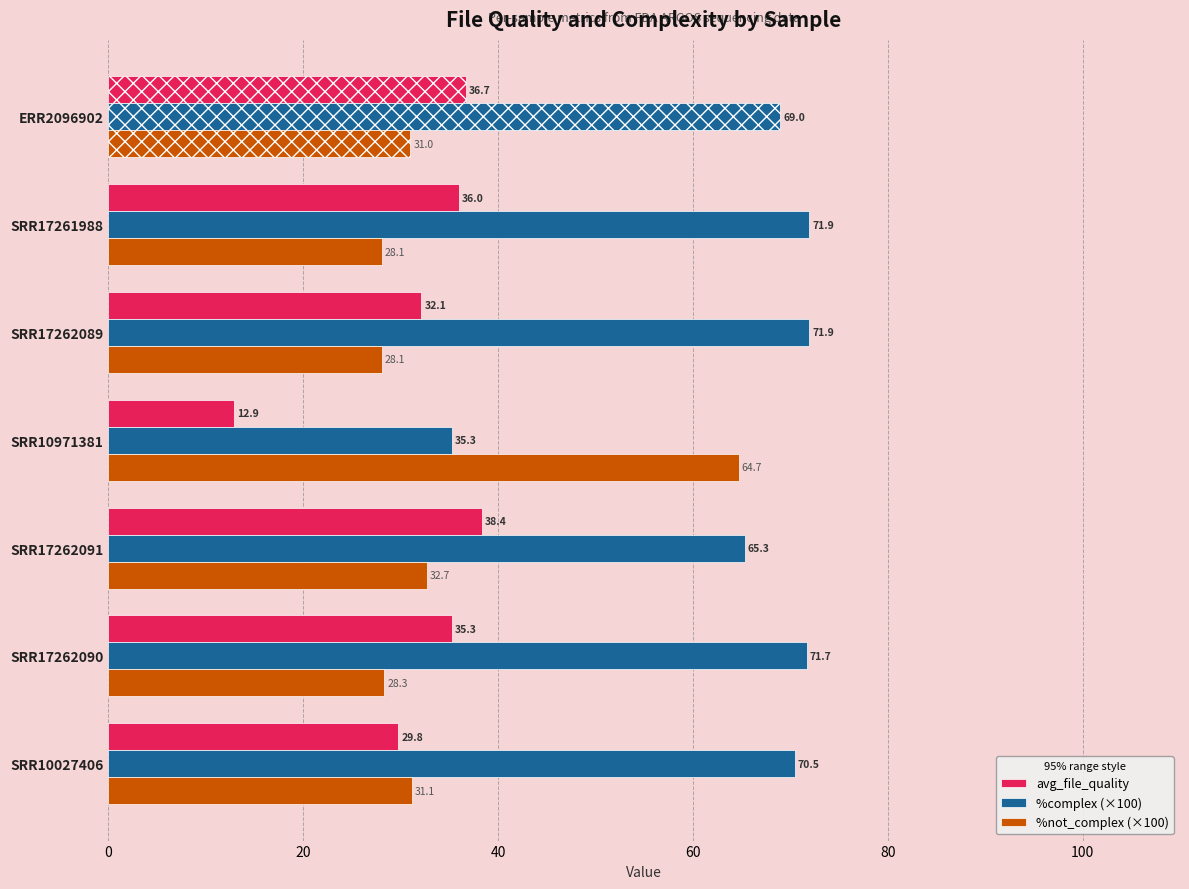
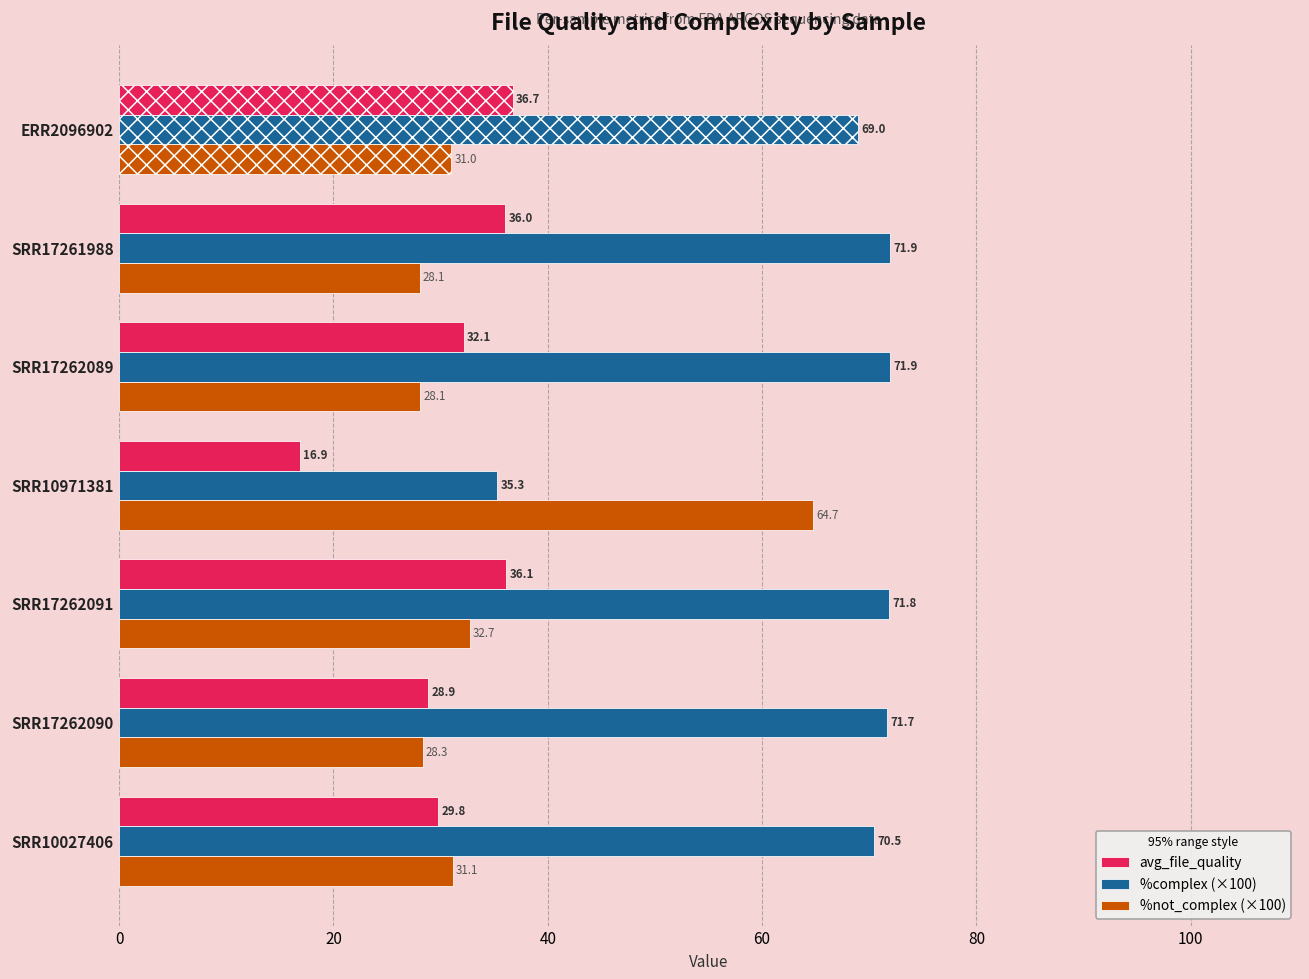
avg_file_quality, SRR10971381: 12.9 -> 16.9
avg_file_quality, SRR17262091: 38.4 -> 36.1
%complex (×100), SRR17262091: 65.3 -> 71.8
avg_file_quality, SRR17262090: 35.3 -> 28.9
